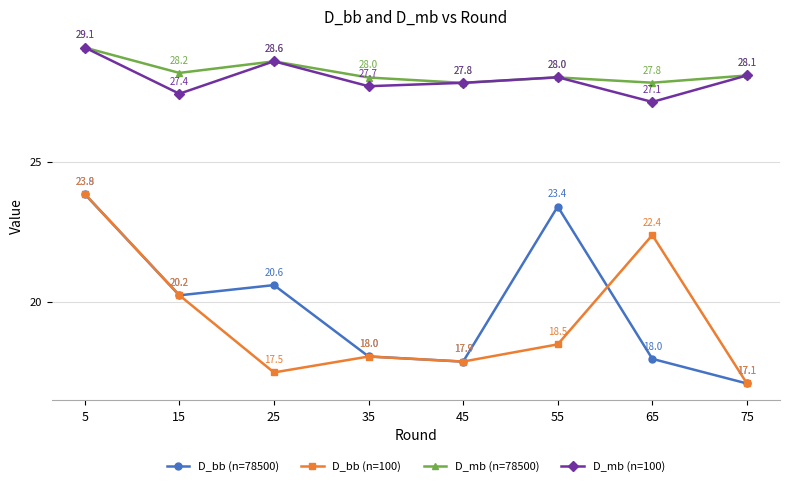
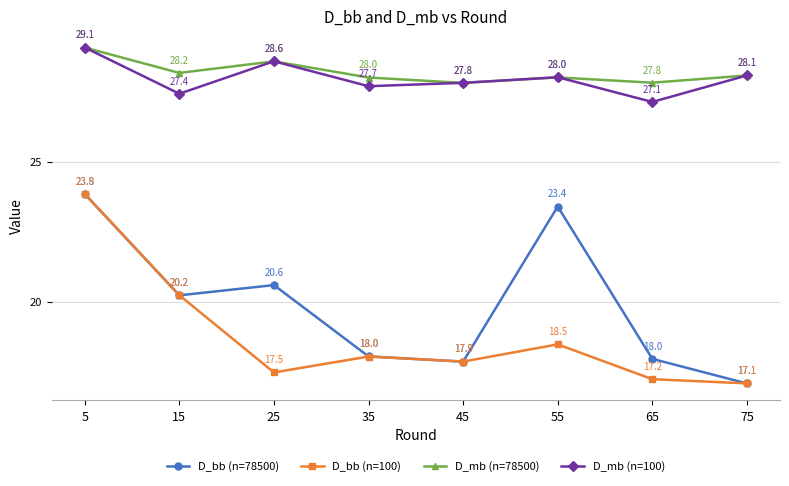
D_bb (n=100), 65: 22.4 -> 17.2
